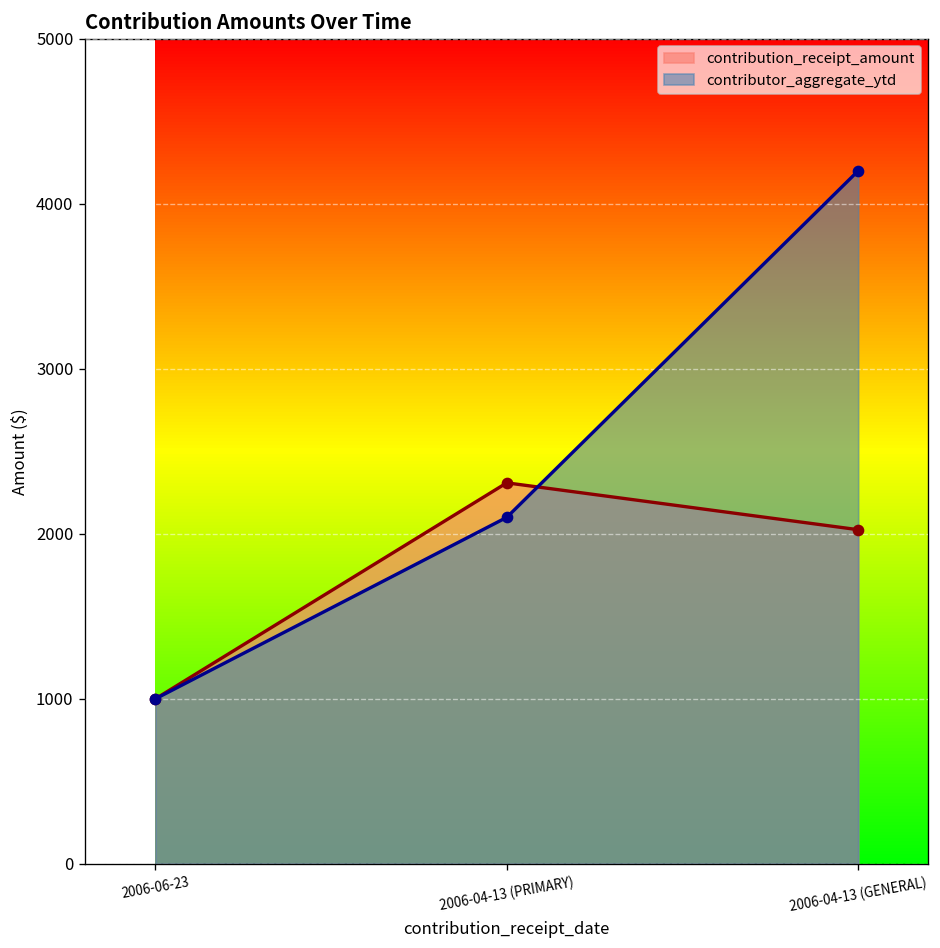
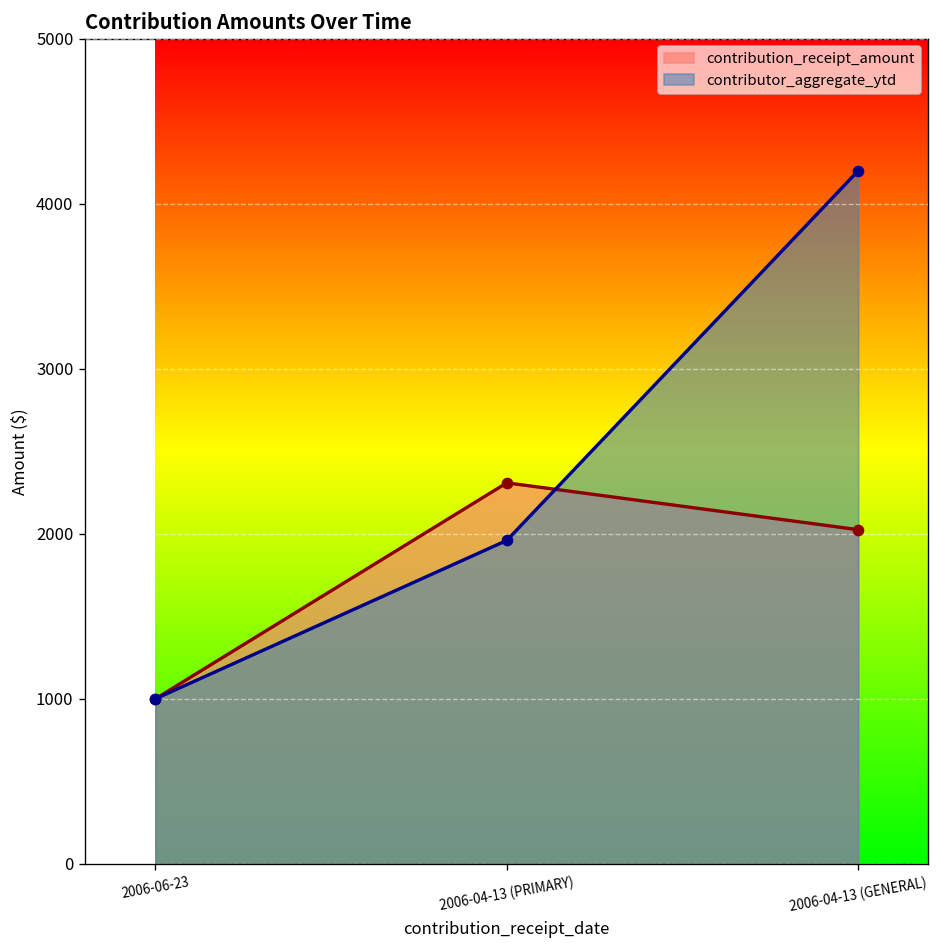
contributor_aggregate_ytd, 2006-04-13 (PRIMARY): 2100 -> 1960
